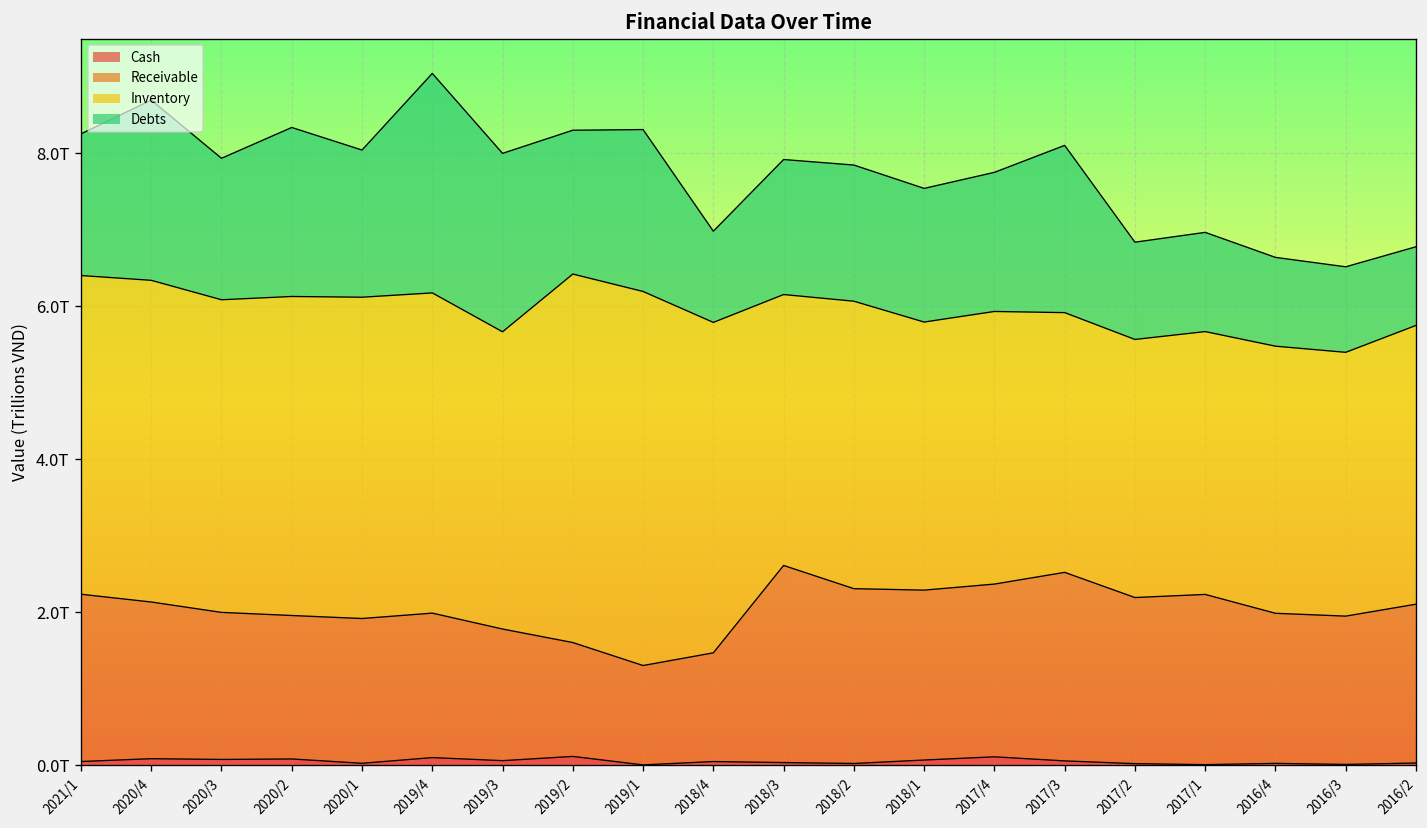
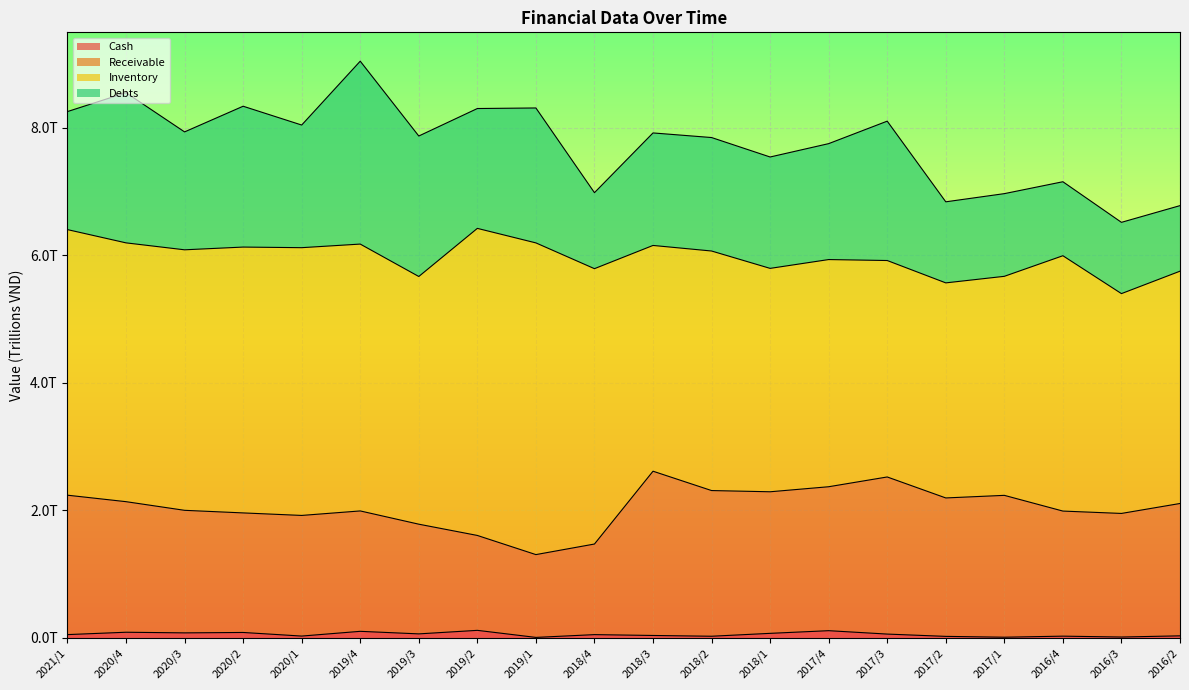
Inventory, 2020/4: 4.2T -> 4.1T
Debts, 2019/3: 2.3T -> 2.2T
Inventory, 2016/4: 3.5T -> 4.0T
